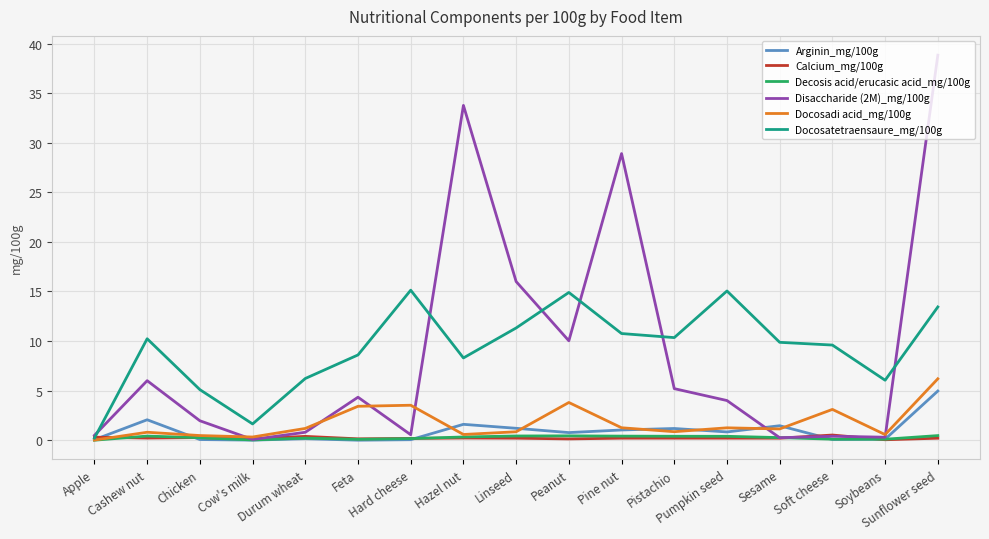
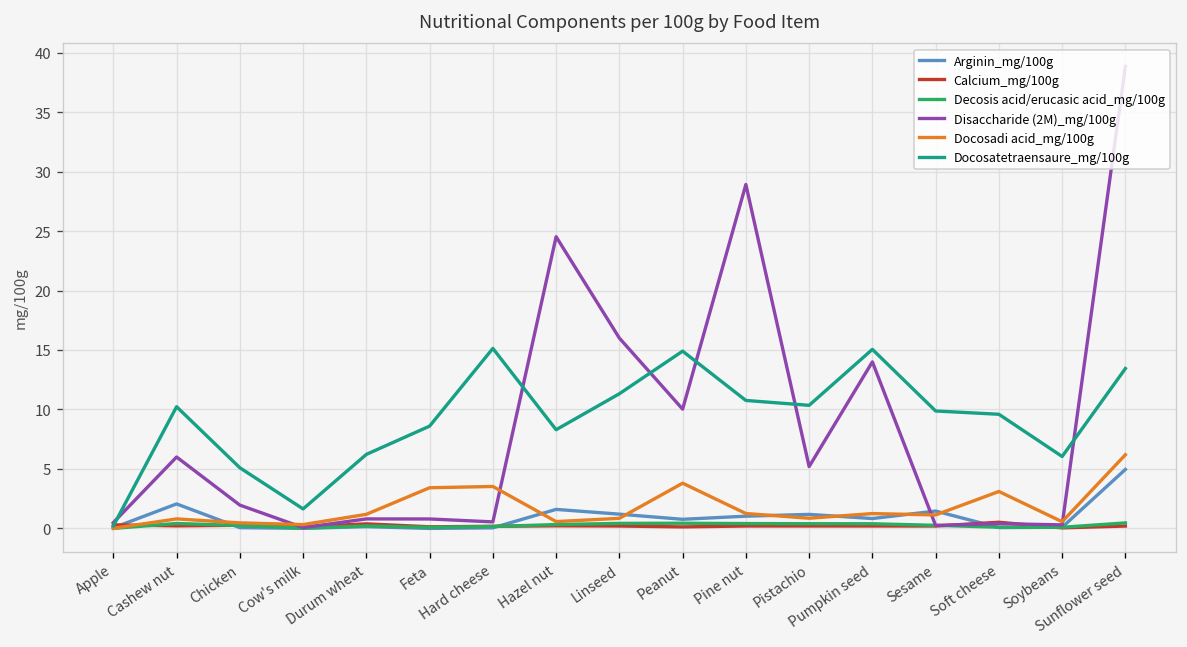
Disaccharide (2M)_mg/100g, Feta: 4 -> 1
Disaccharide (2M)_mg/100g, Hazel nut: 34 -> 25
Disaccharide (2M)_mg/100g, Pumpkin seed: 4 -> 14
